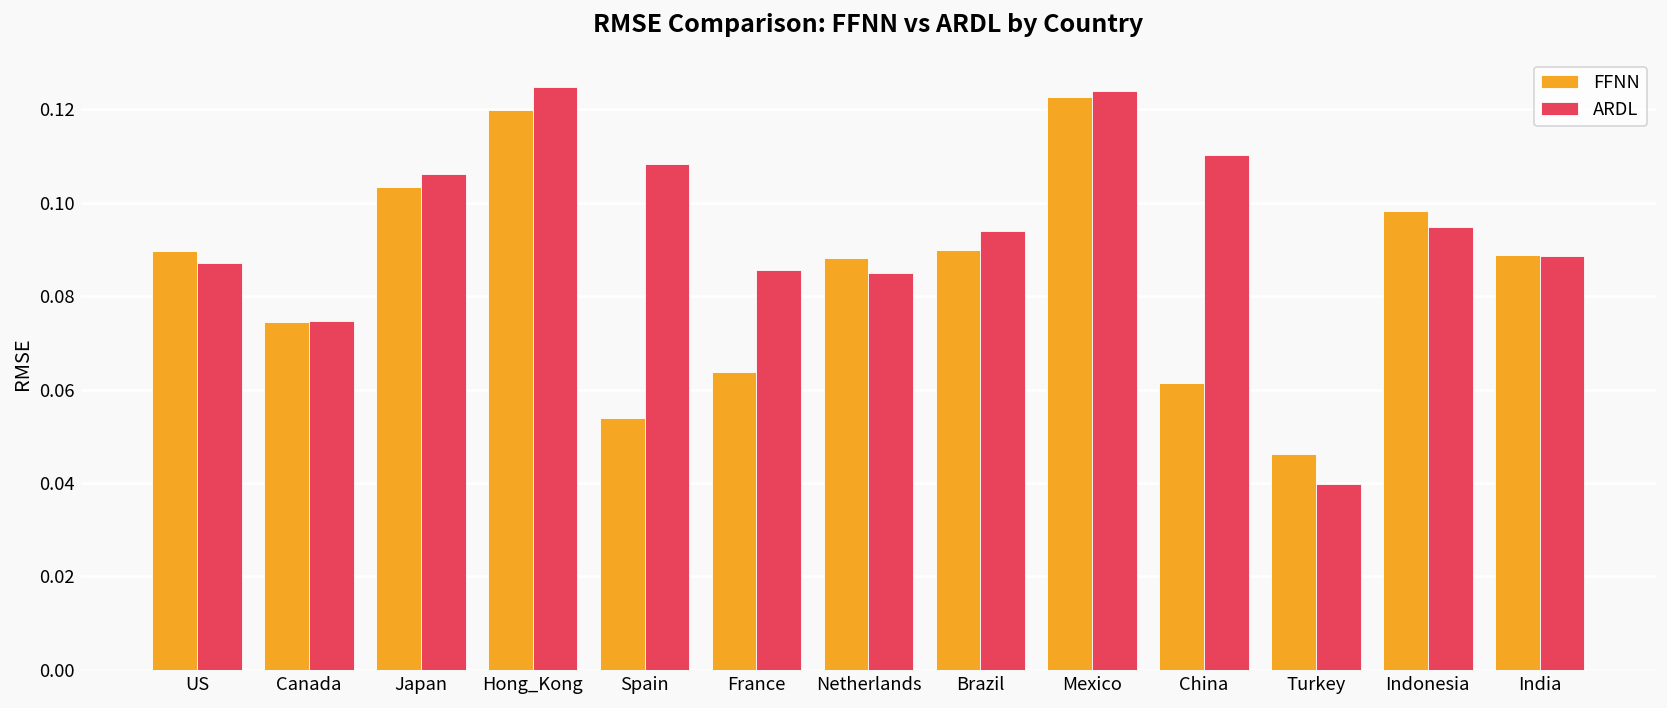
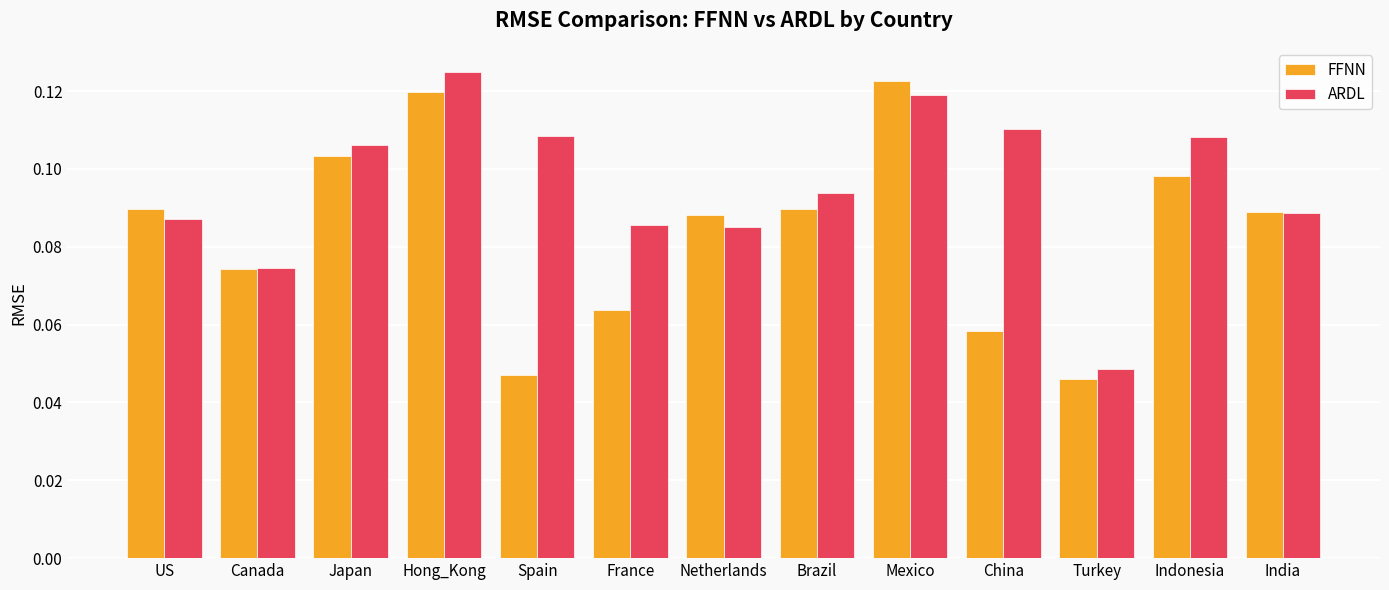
FFNN, Spain: 0.054 -> 0.047
ARDL, Mexico: 0.124 -> 0.119
FFNN, China: 0.062 -> 0.058
ARDL, Turkey: 0.040 -> 0.049
ARDL, Indonesia: 0.095 -> 0.108
